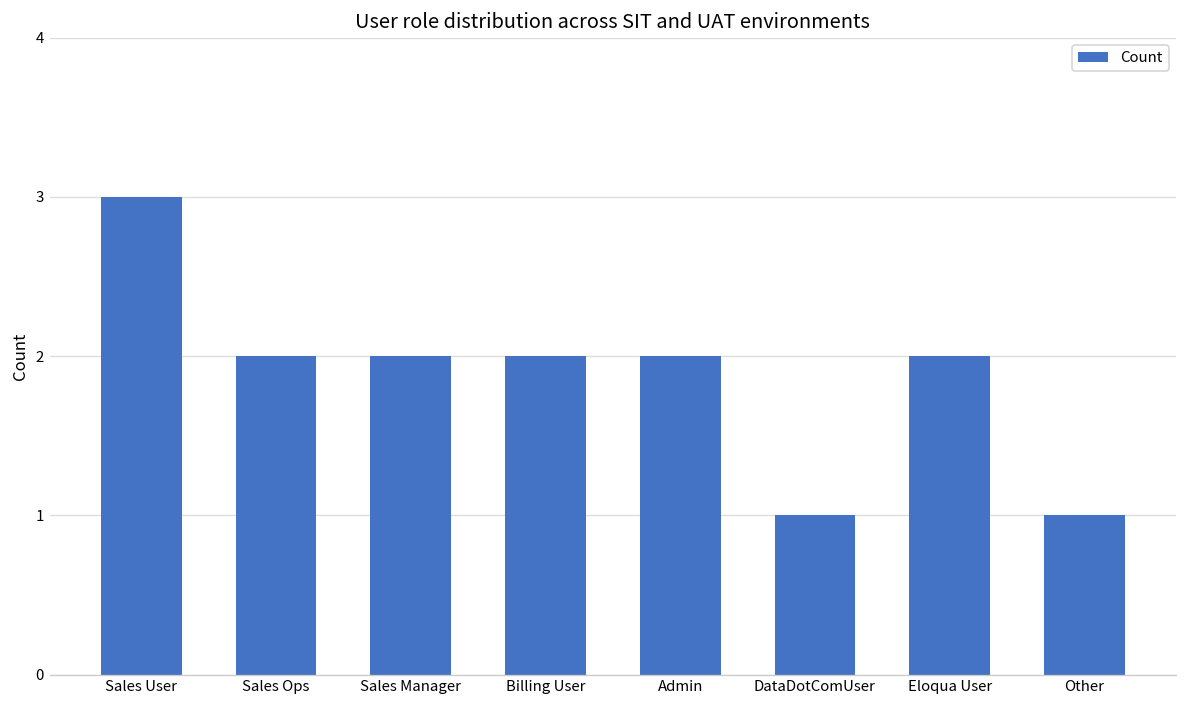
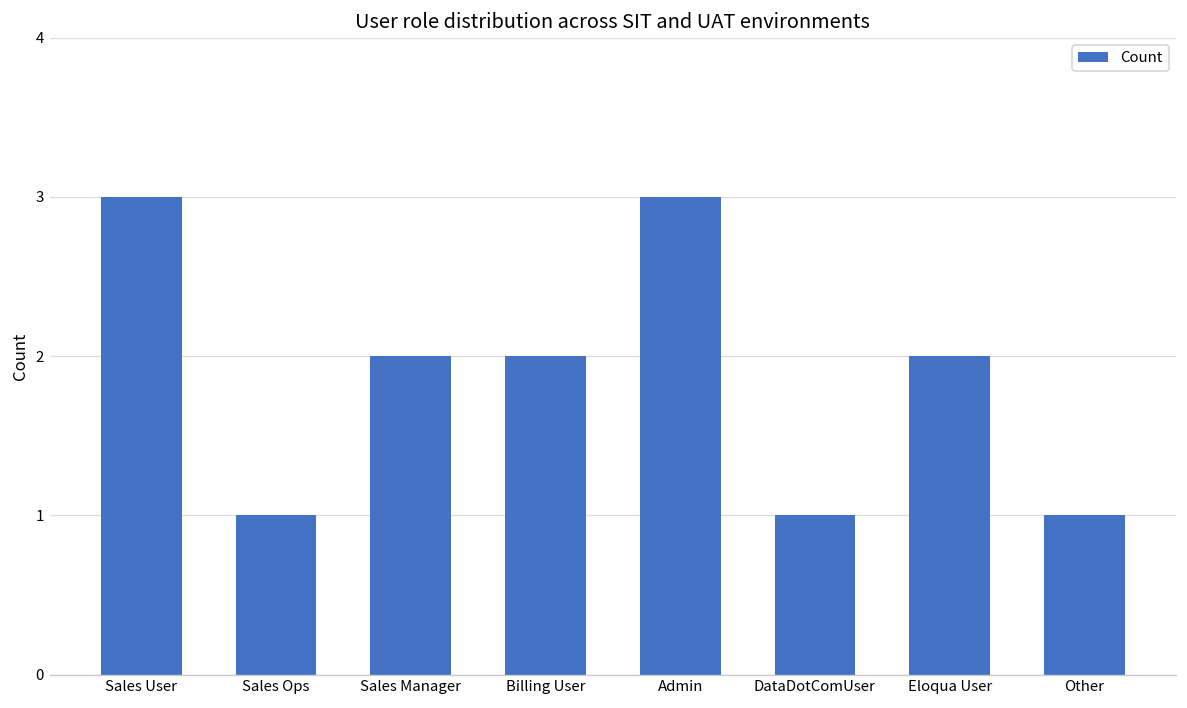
Sales Ops: 2 -> 1
Admin: 2 -> 3
